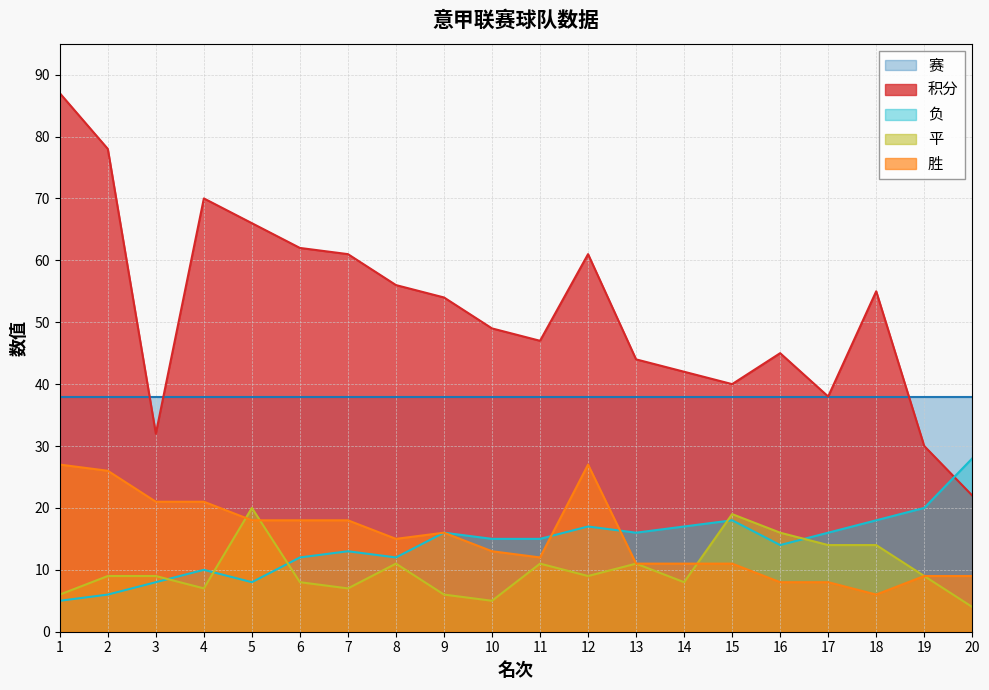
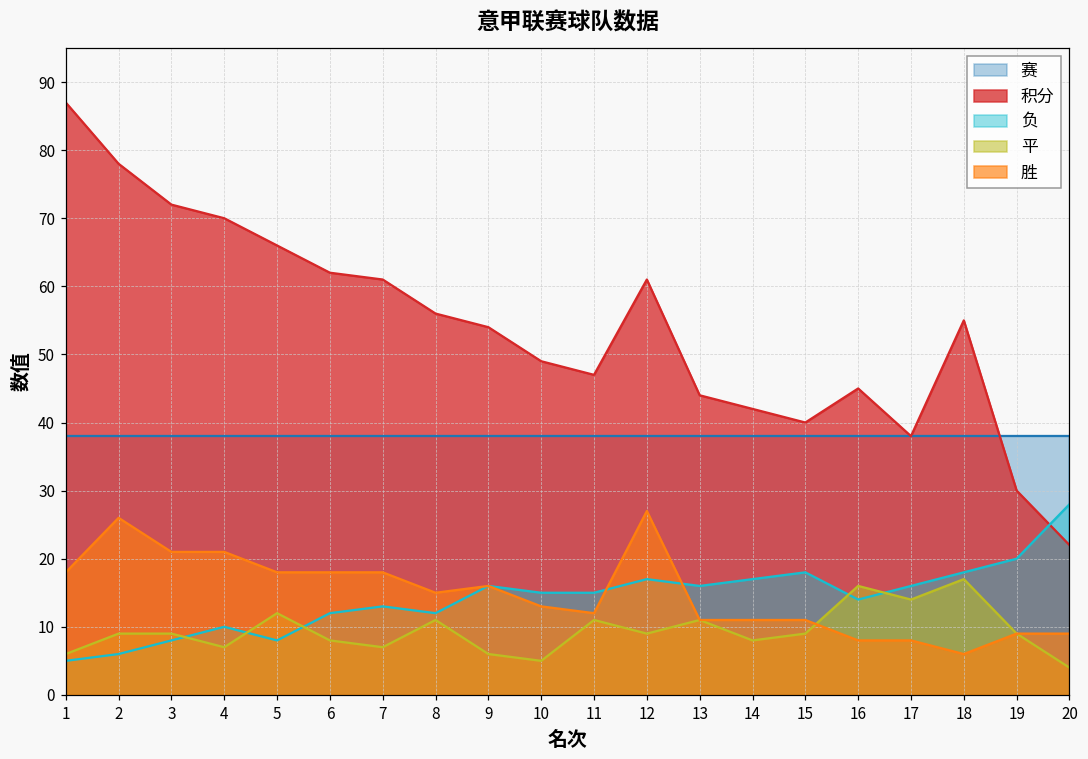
胜, 1: 27 -> 18
积分, 3: 32 -> 72
平, 5: 20 -> 12
平, 15: 19 -> 9
平, 18: 14 -> 17
